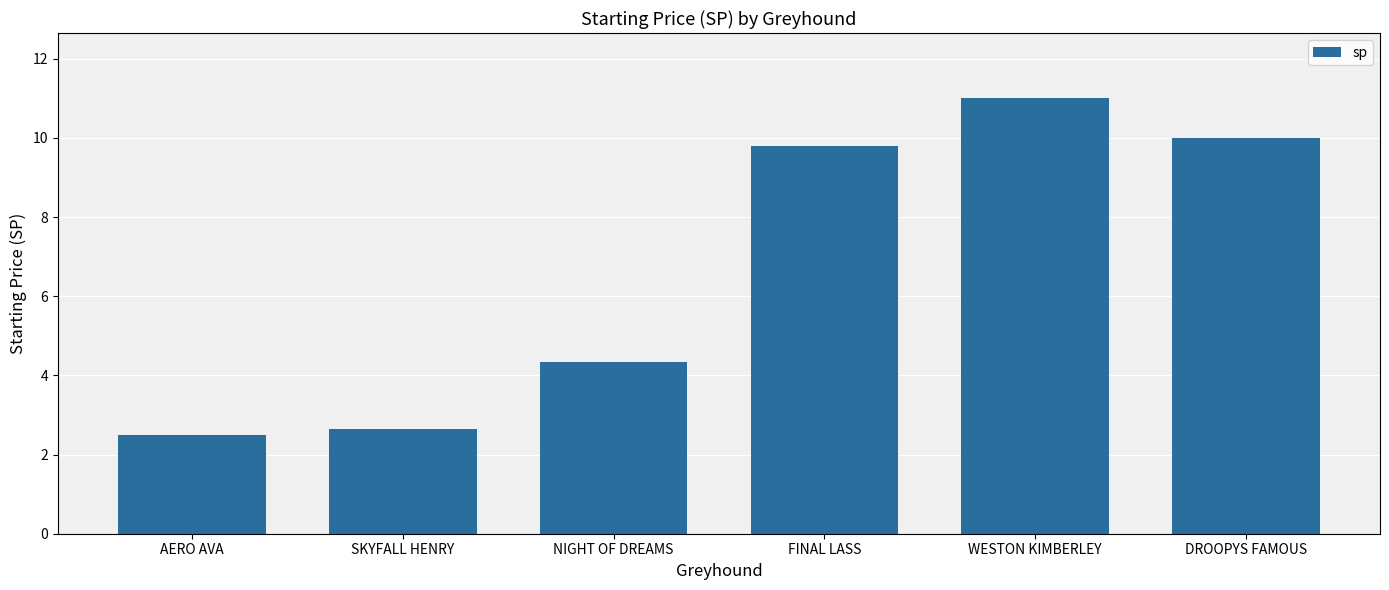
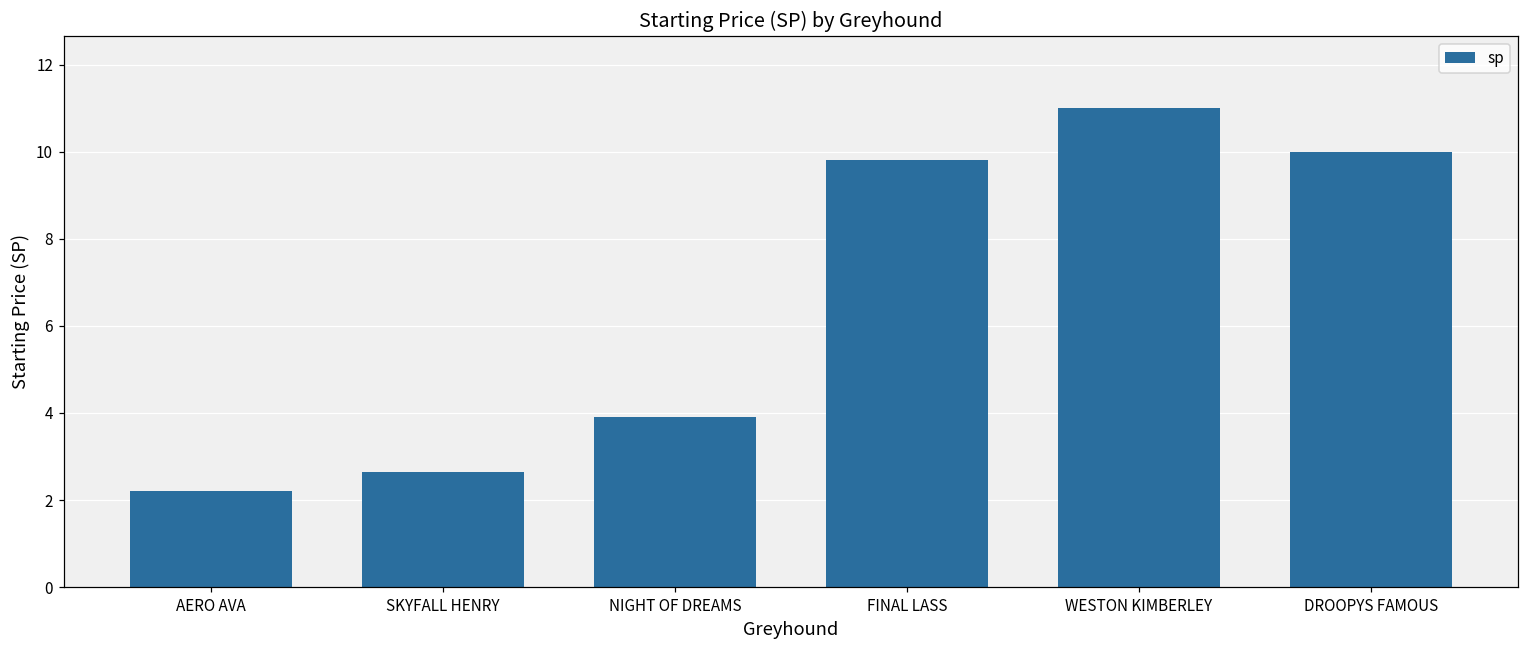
AERO AVA: 2.5 -> 2.2
NIGHT OF DREAMS: 4.3 -> 3.9
